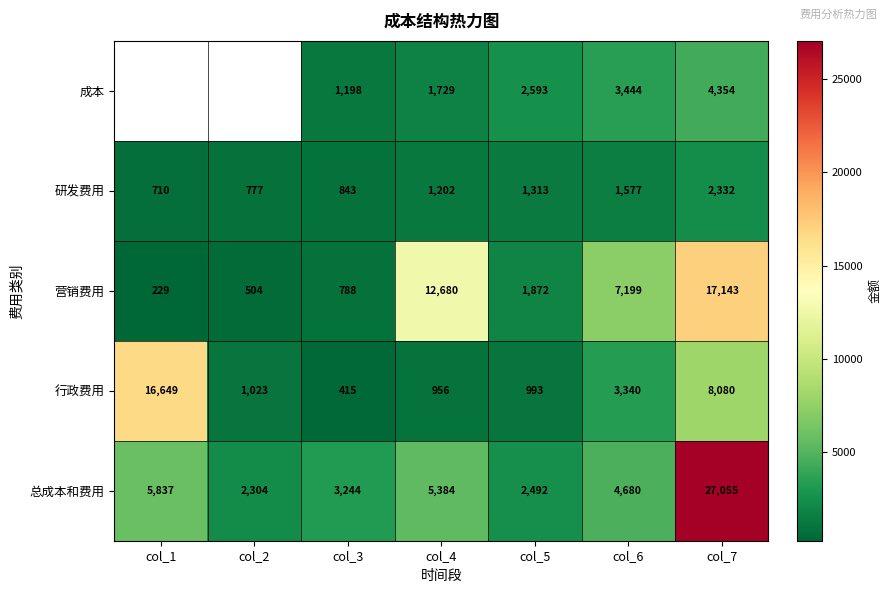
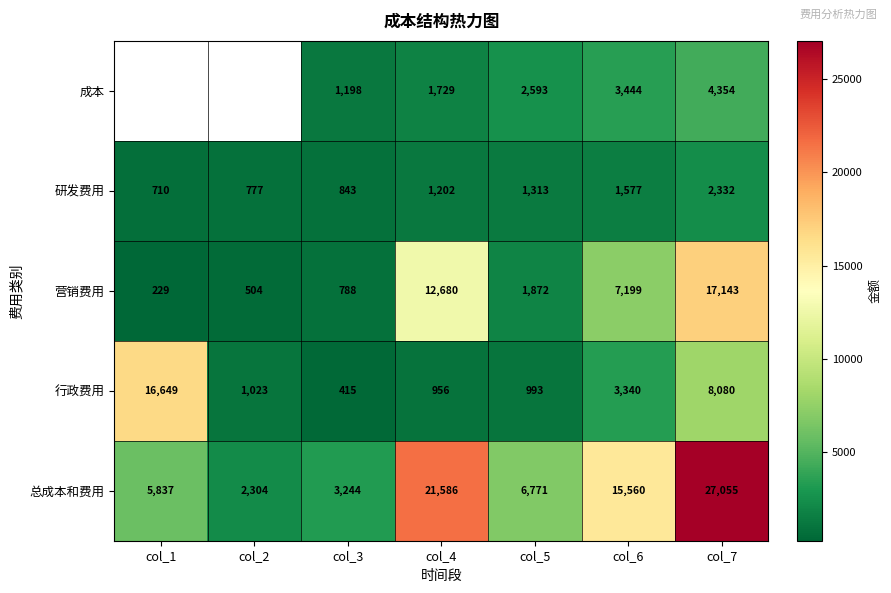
总成本和费用, col_4: 5,384 -> 21,586
总成本和费用, col_5: 2,492 -> 6,771
总成本和费用, col_6: 4,680 -> 15,560
